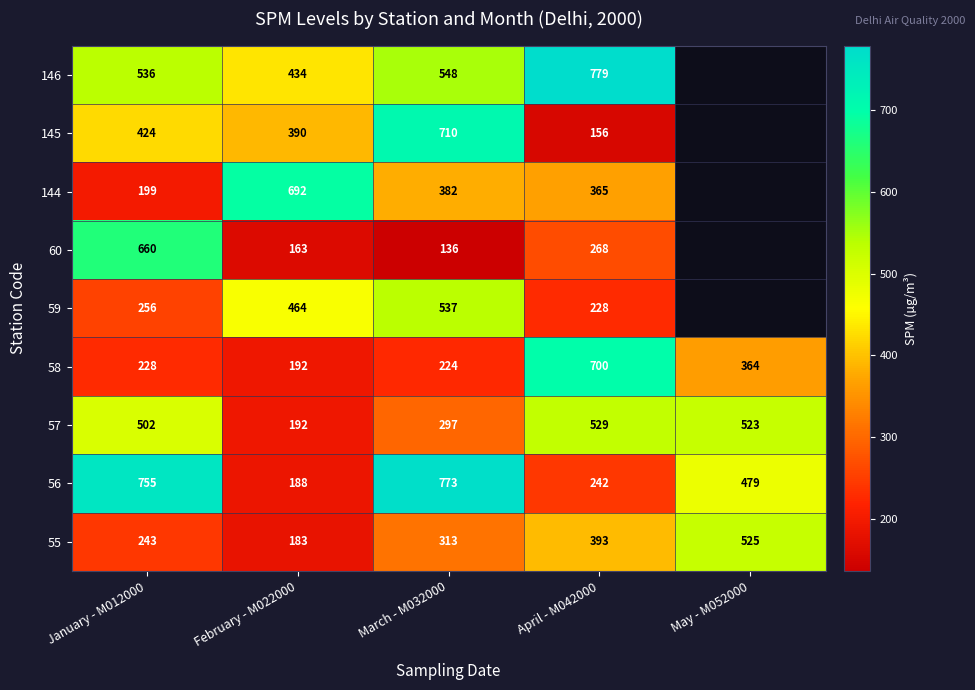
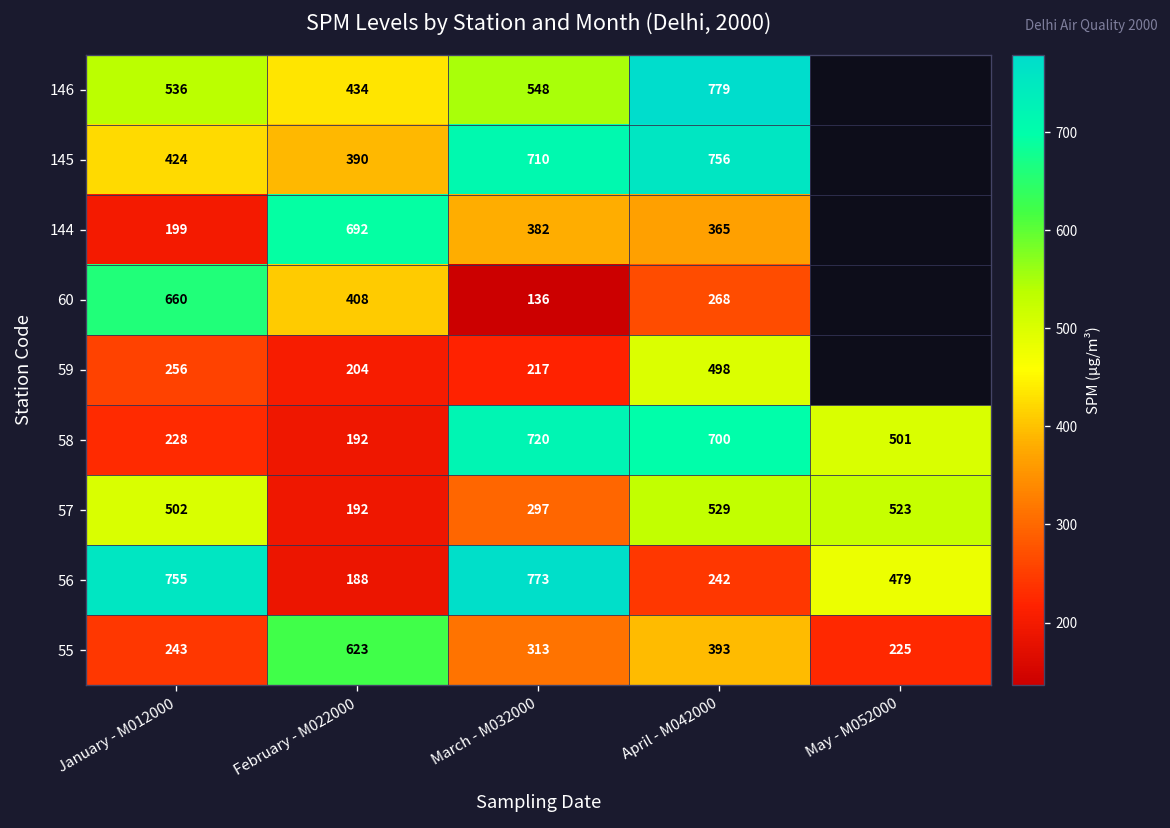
145, April - M042000: 156 -> 756
60, February - M022000: 163 -> 408
59, February - M022000: 464 -> 204
59, March - M032000: 537 -> 217
59, April - M042000: 228 -> 498
58, March - M032000: 224 -> 720
58, May - M052000: 364 -> 501
55, February - M022000: 183 -> 623
55, May - M052000: 525 -> 225
